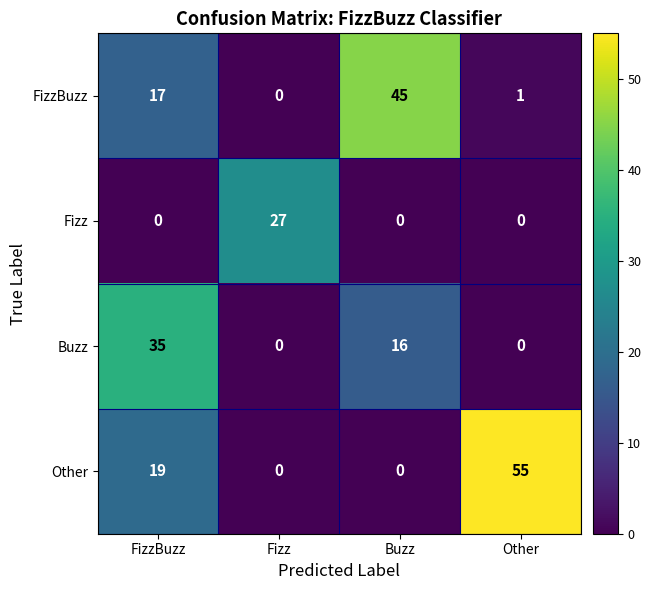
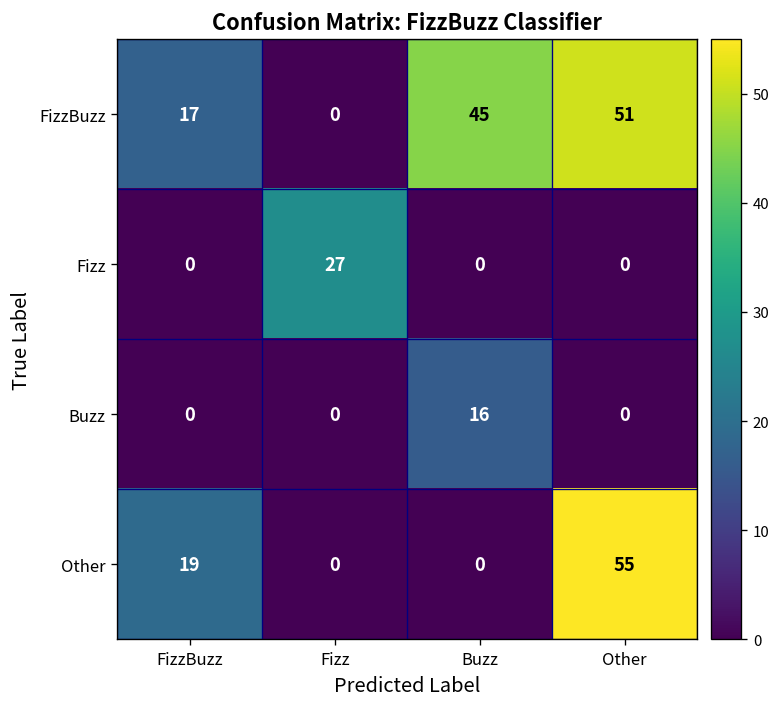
FizzBuzz, Other: 1 -> 51
Buzz, FizzBuzz: 35 -> 0
